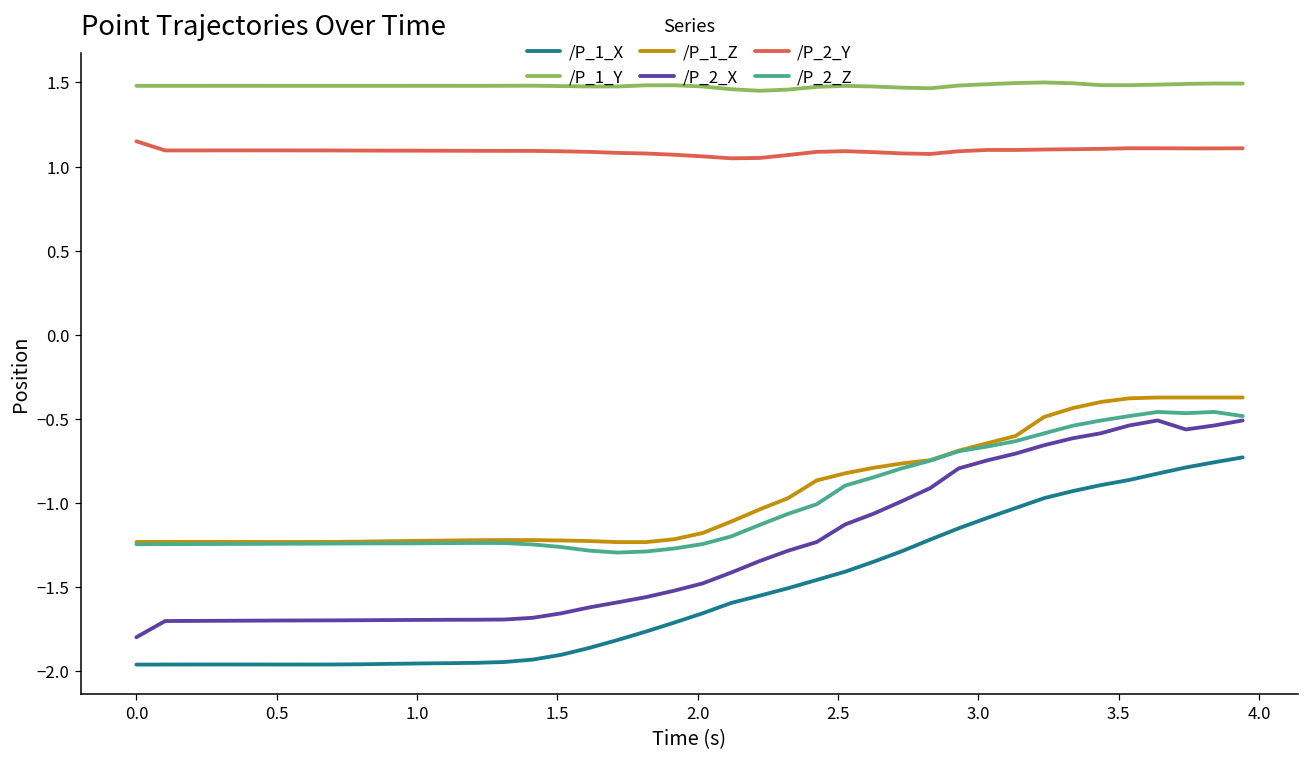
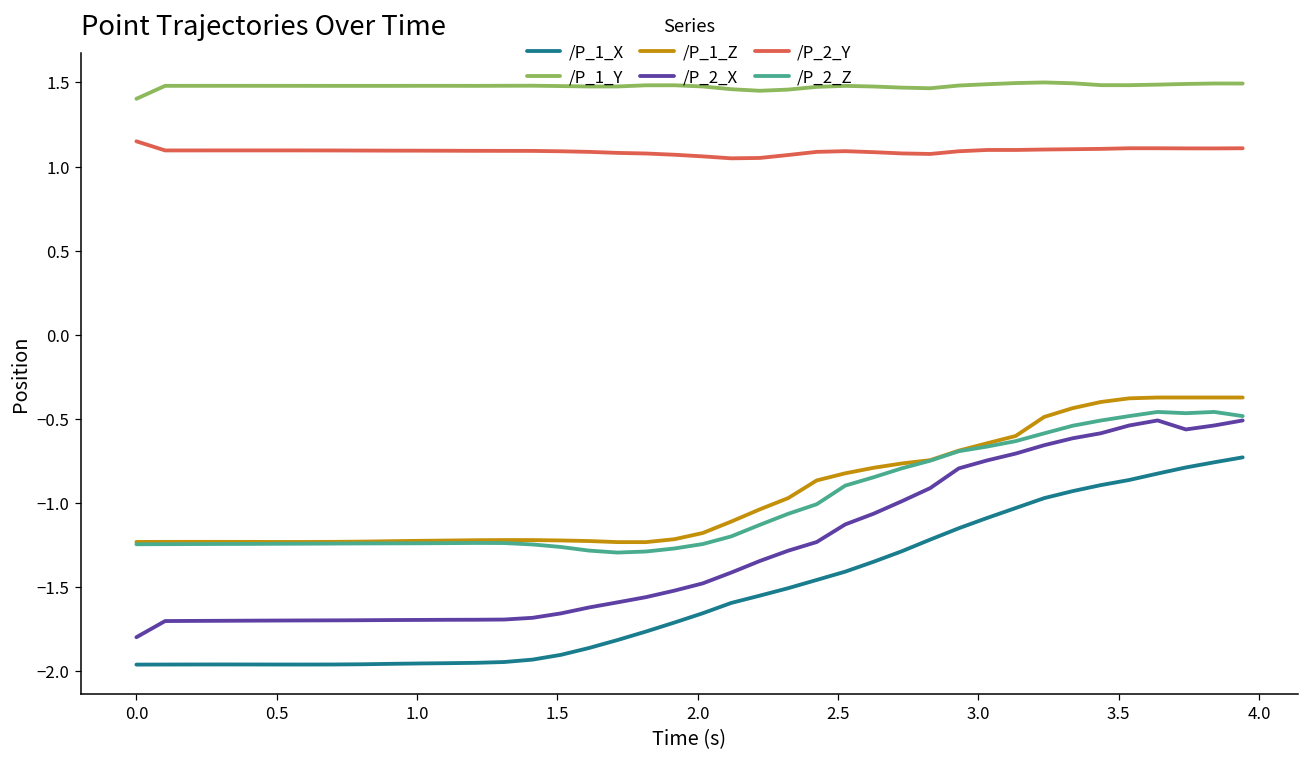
/P_1_Y, 0.0: 1.48 -> 1.40
